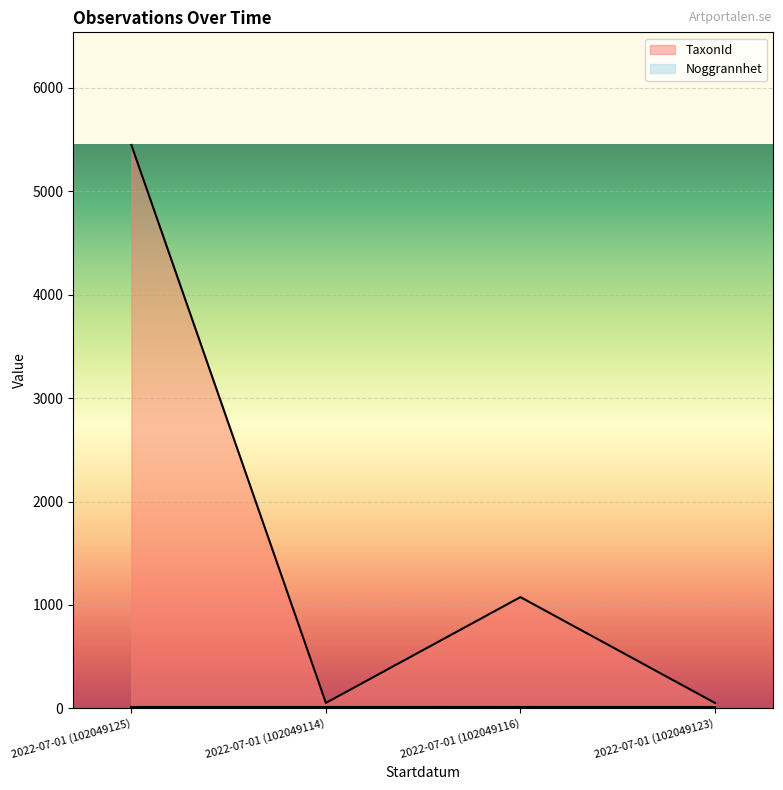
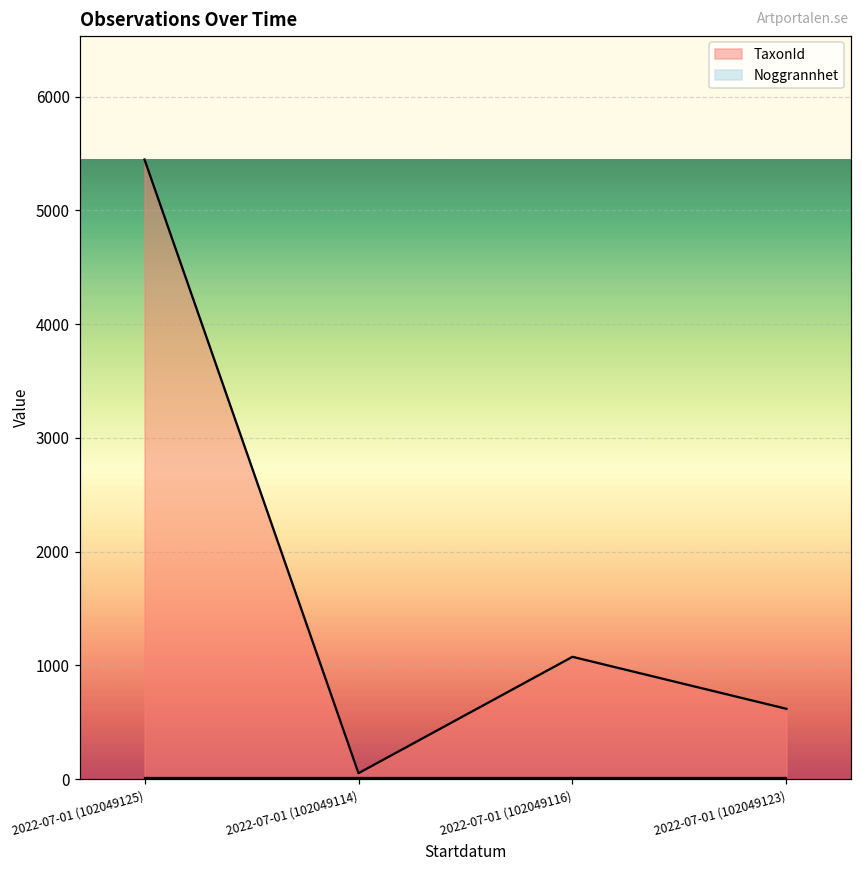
TaxonId, 2022-07-01 (102049123): 50 -> 620
